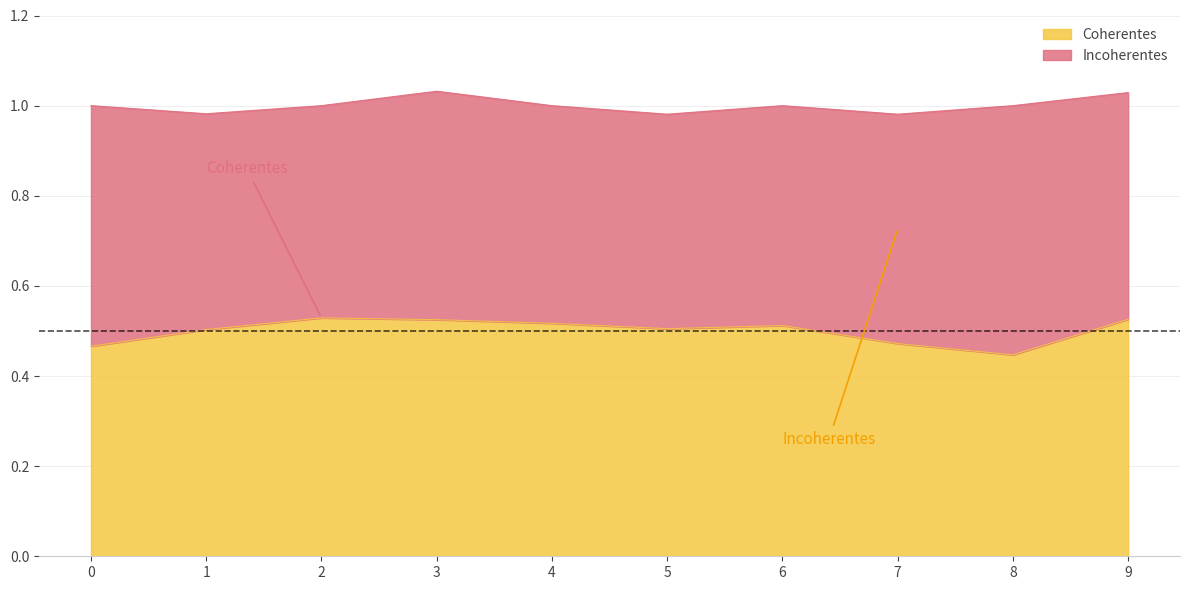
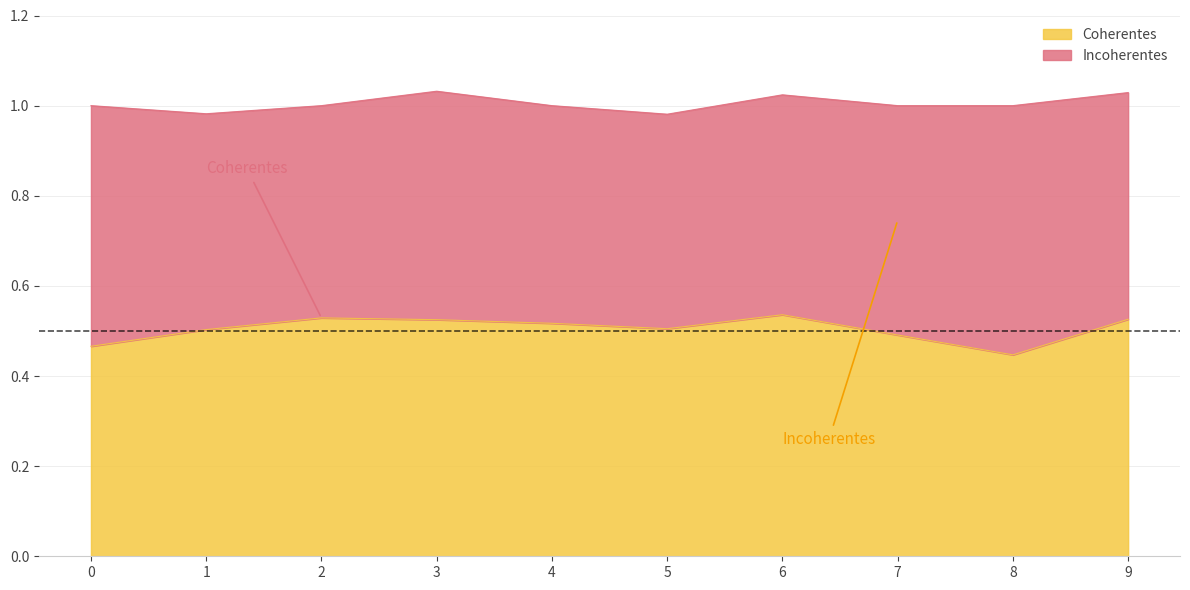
Coherentes, 6: 0.51 -> 0.54
Coherentes, 7: 0.47 -> 0.49
